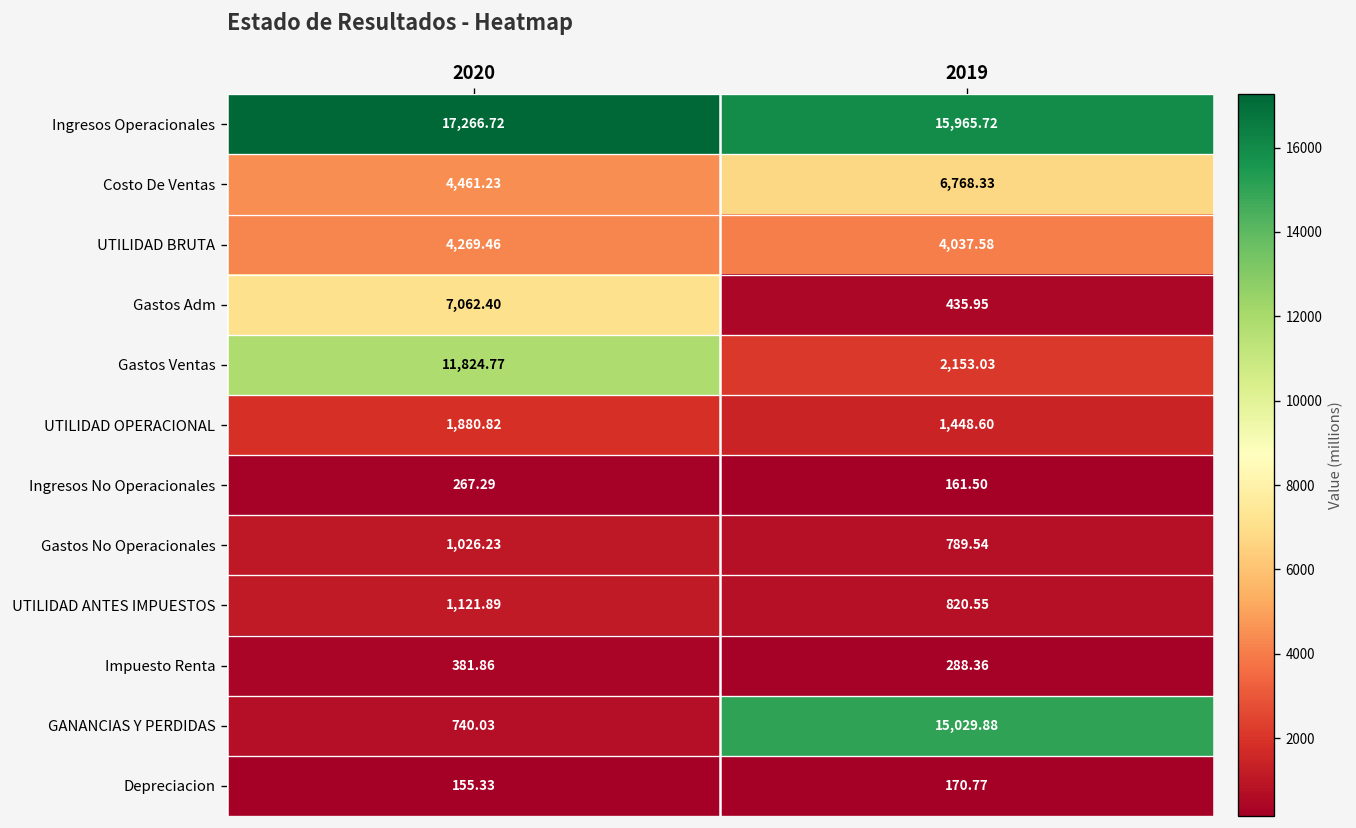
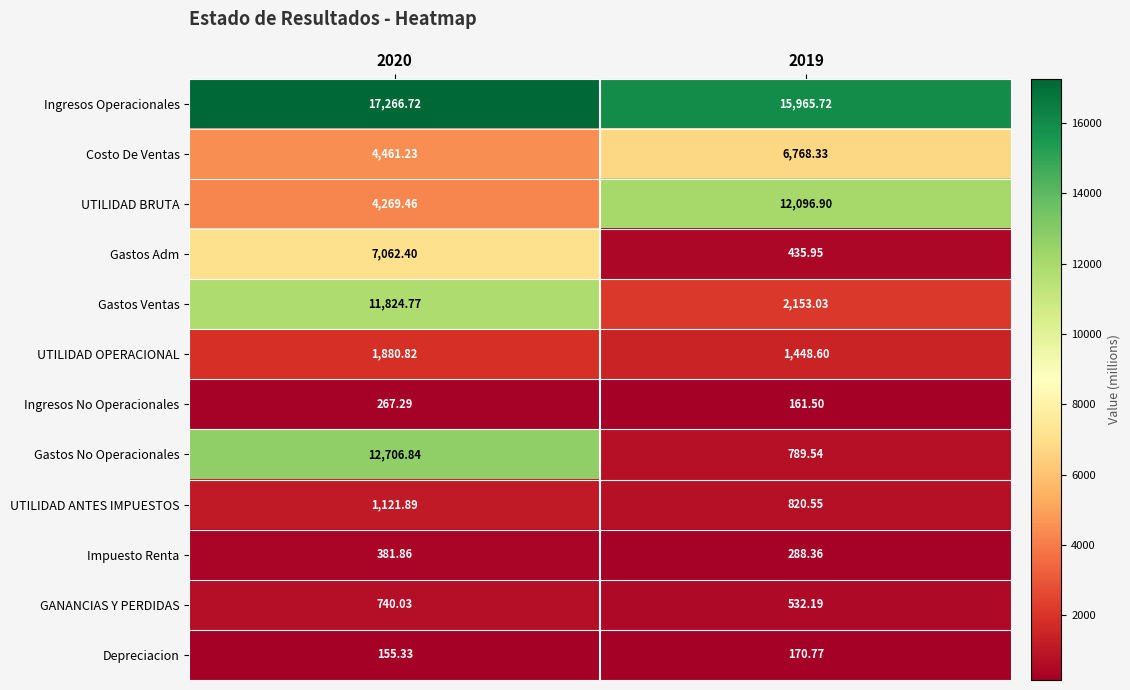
UTILIDAD BRUTA, 2019: 4,037.58 -> 12,096.90
Gastos No Operacionales, 2020: 1,026.23 -> 12,706.84
GANANCIAS Y PERDIDAS, 2019: 15,029.88 -> 532.19
